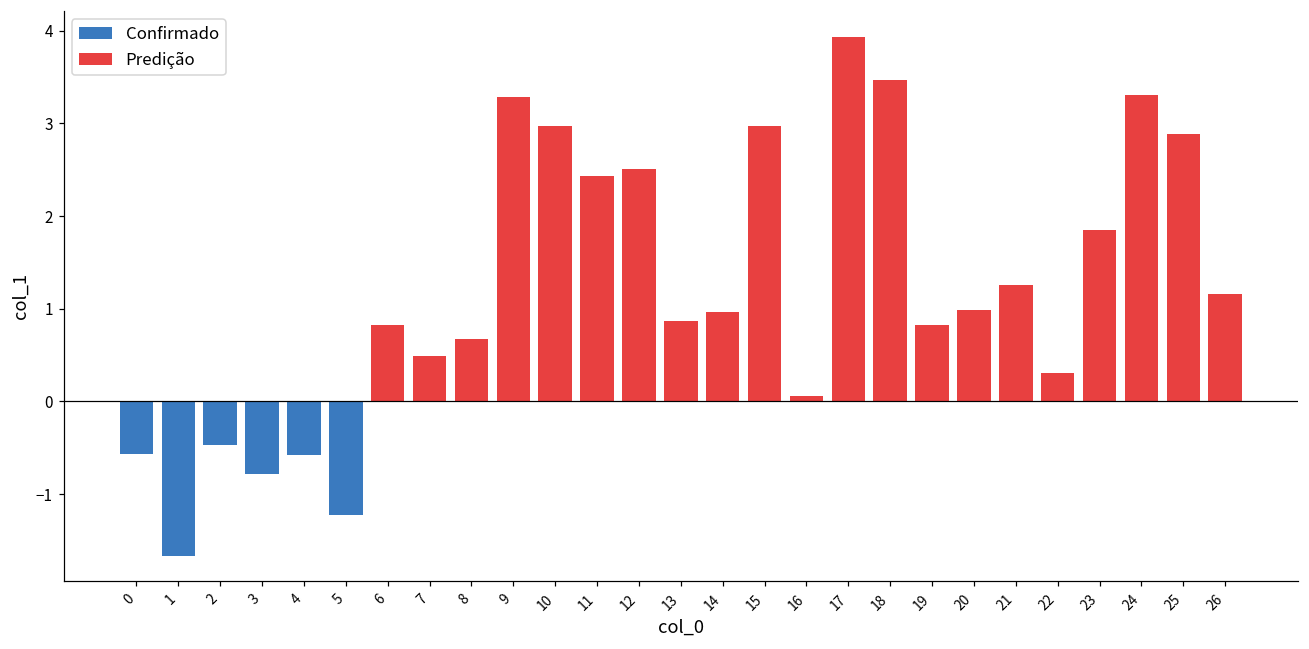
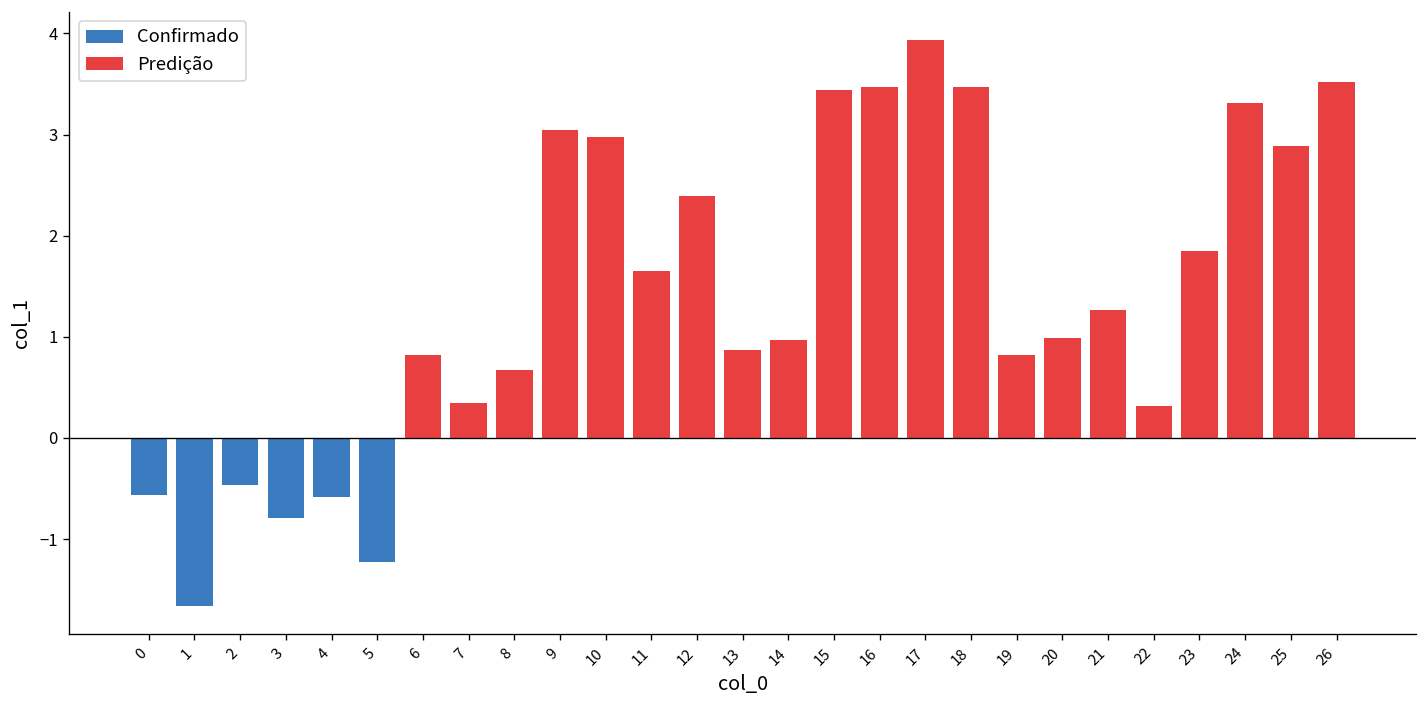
Predição, 7: 0.5 -> 0.3
Predição, 9: 3.3 -> 3.0
Predição, 11: 2.4 -> 1.7
Predição, 12: 2.5 -> 2.4
Predição, 15: 3.0 -> 3.4
Predição, 16: 0.1 -> 3.5
Predição, 26: 1.2 -> 3.5
